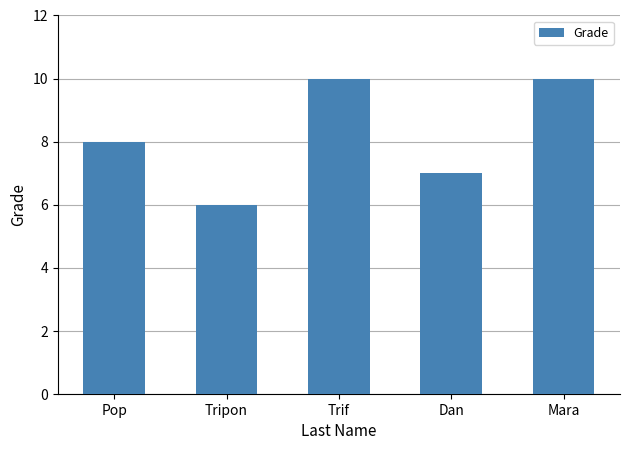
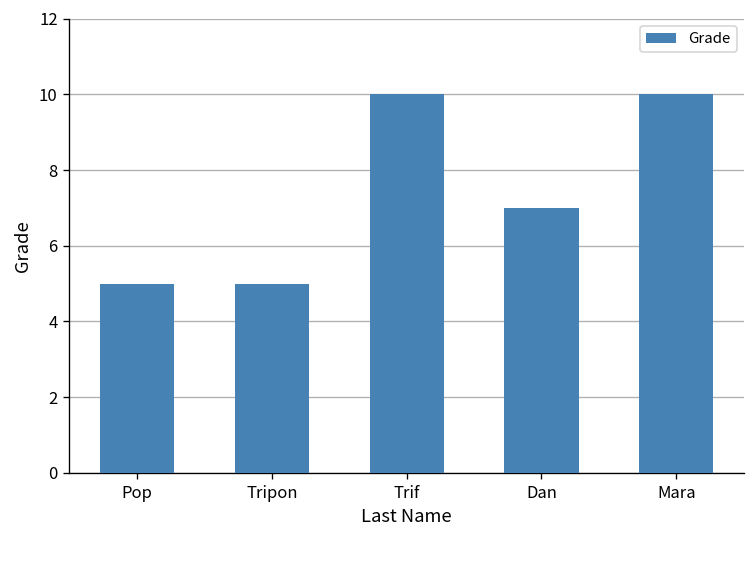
Pop: 8 -> 5
Tripon: 6 -> 5
